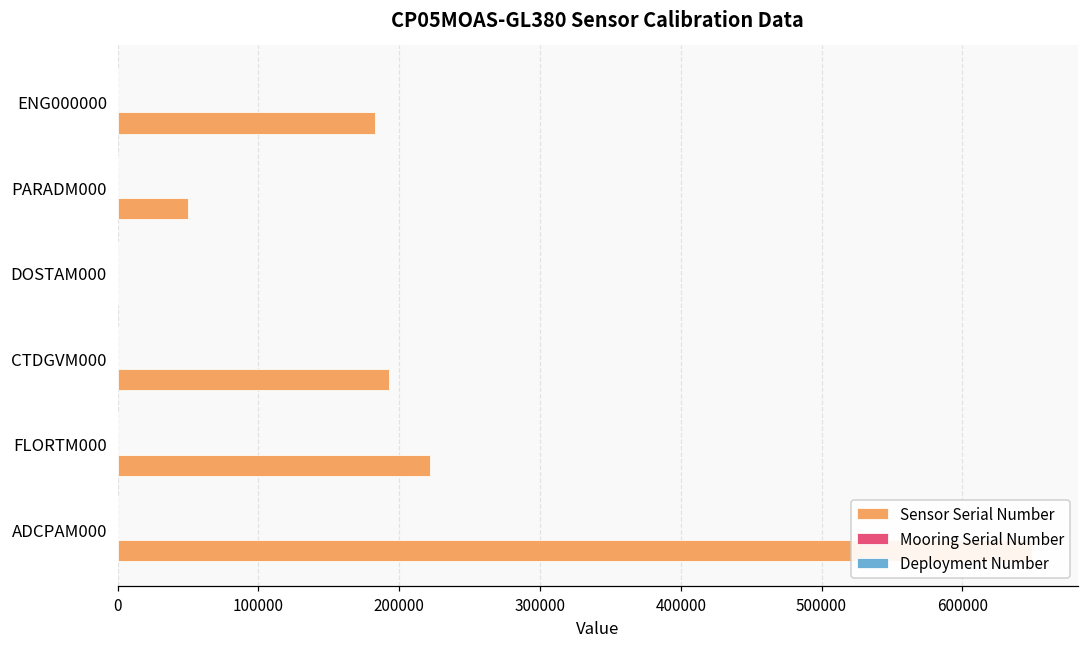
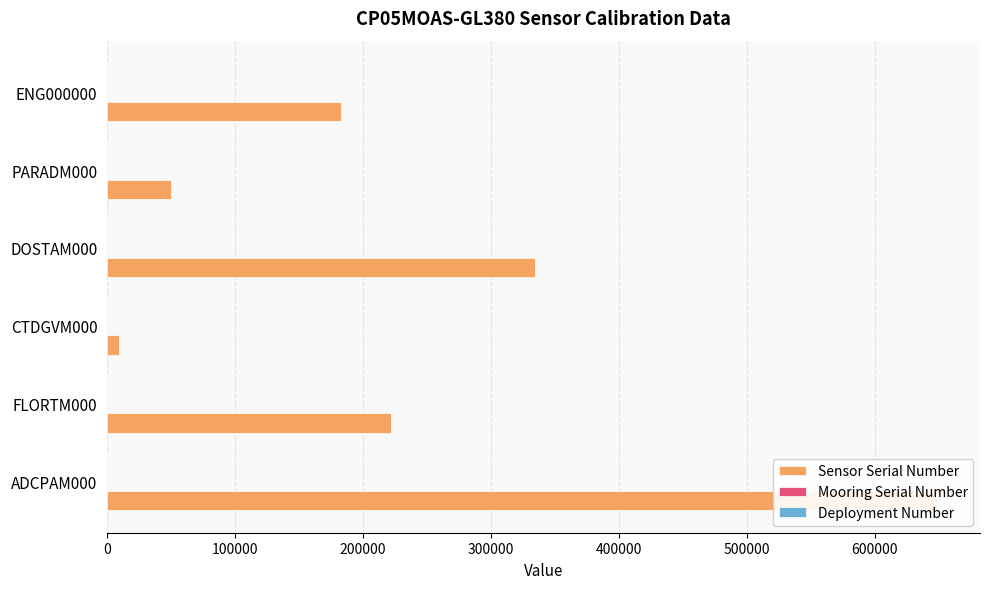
Sensor Serial Number, DOSTAM000: 0 -> 334000
Sensor Serial Number, CTDGVM000: 193000 -> 9000
